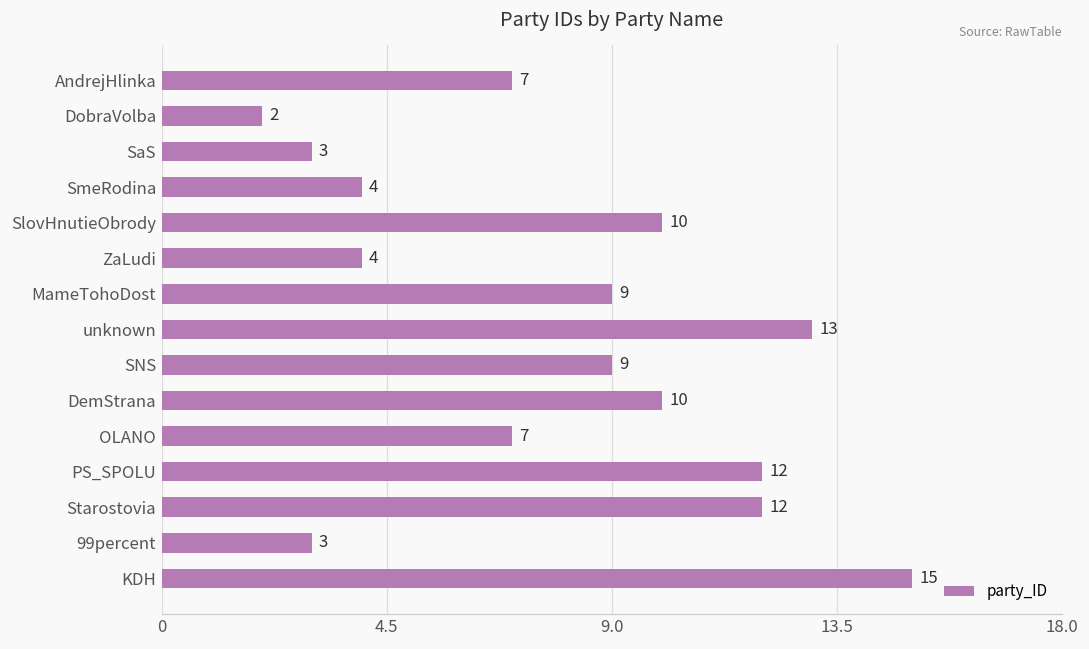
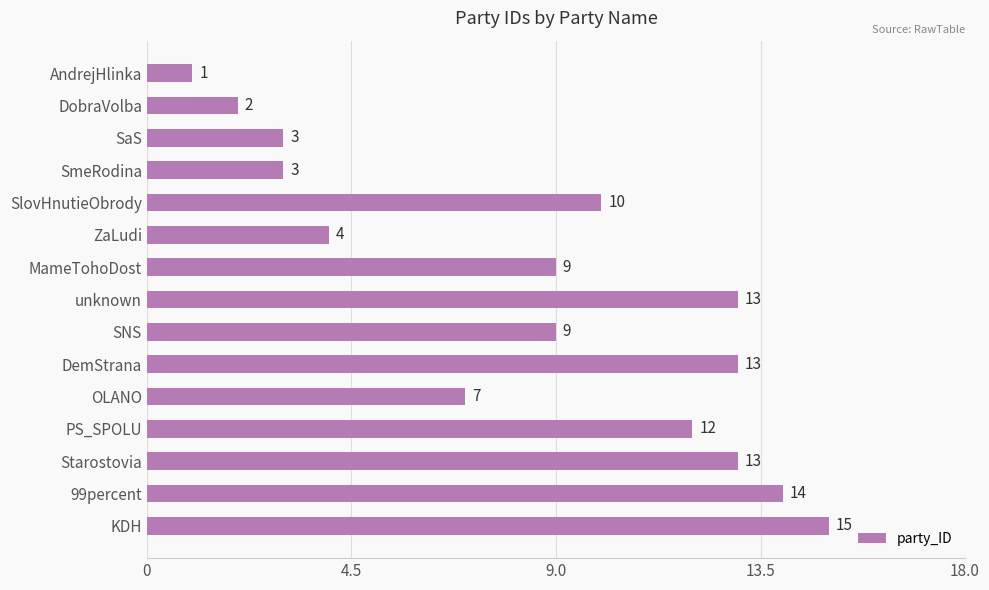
AndrejHlinka: 7 -> 1
SmeRodina: 4 -> 3
DemStrana: 10 -> 13
Starostovia: 12 -> 13
99percent: 3 -> 14
